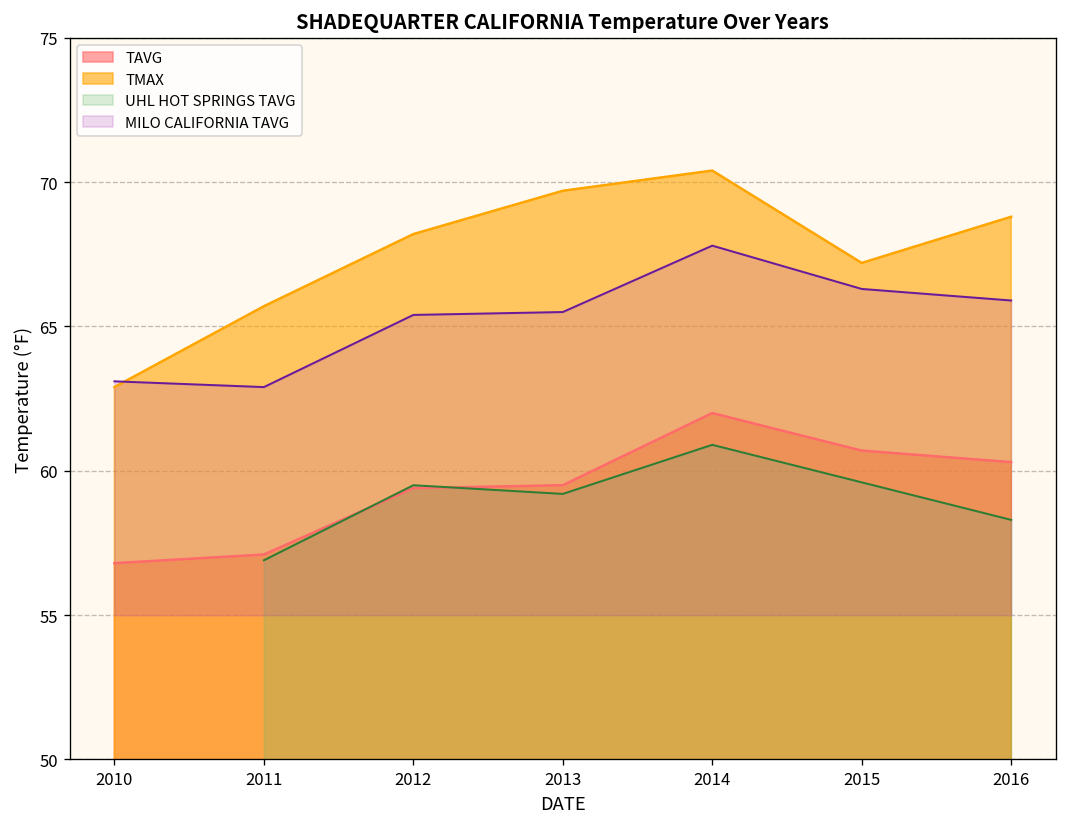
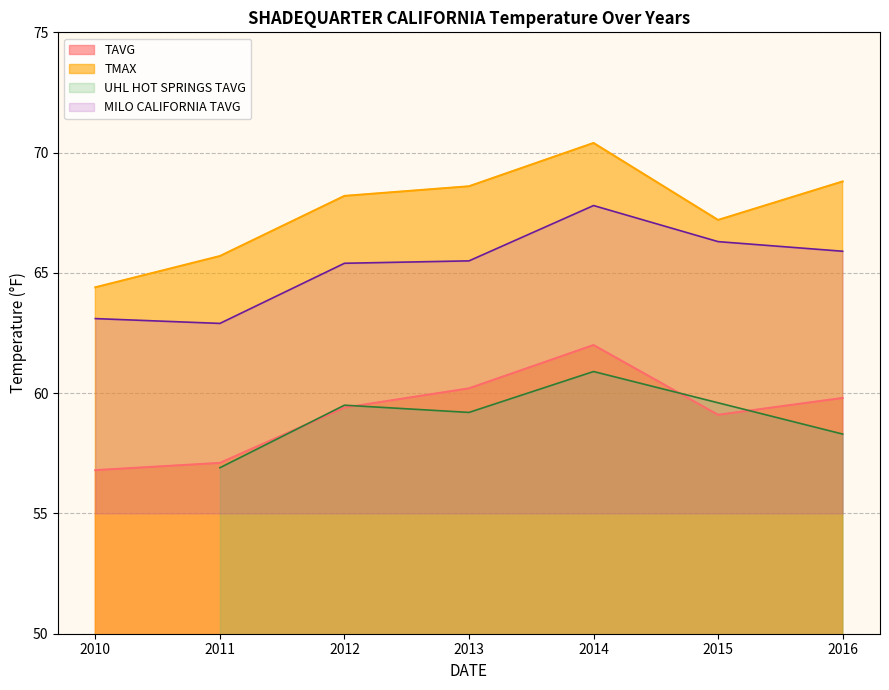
TMAX, 2010: 62.9 -> 64.4
TAVG, 2013: 59.5 -> 60.2
TMAX, 2013: 69.7 -> 68.6
TAVG, 2015: 60.7 -> 59.1
TAVG, 2016: 60.3 -> 59.8
